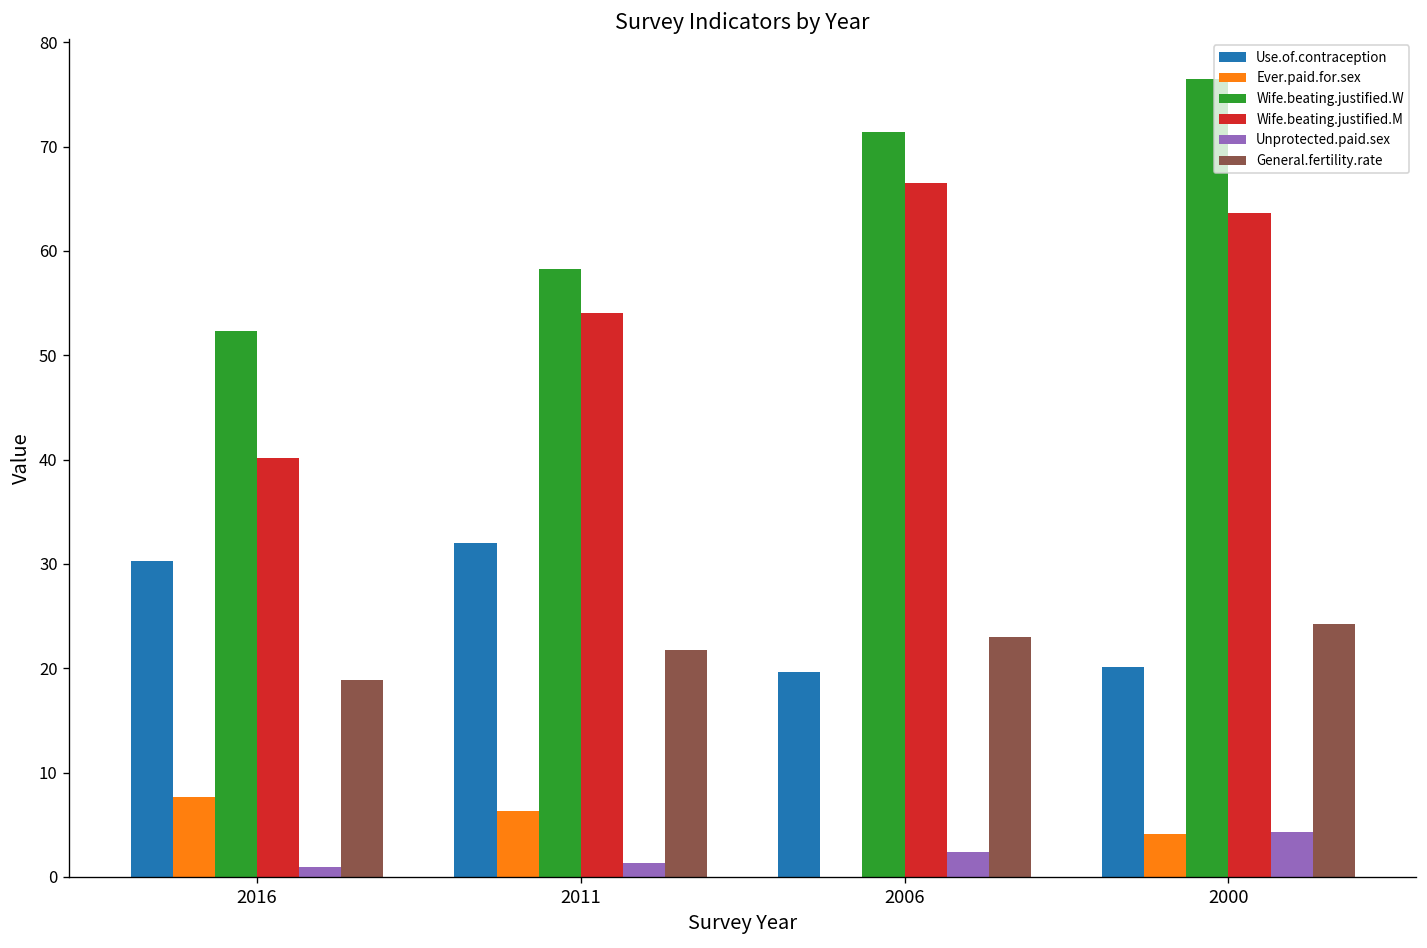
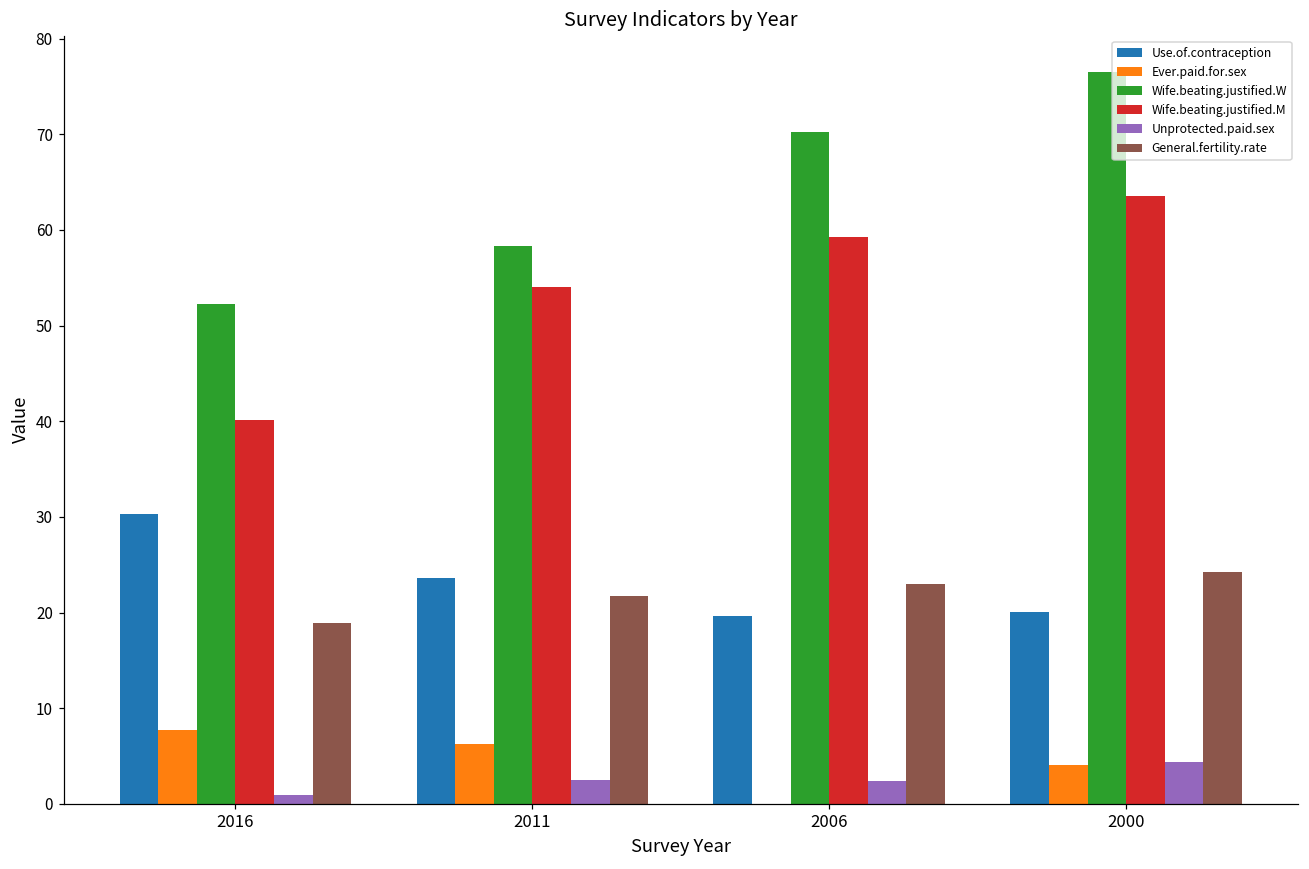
Use.of.contraception, 2011: 32 -> 24
Unprotected.paid.sex, 2011: 1 -> 2
Wife.beating.justified.W, 2006: 71 -> 70
Wife.beating.justified.M, 2006: 67 -> 59
